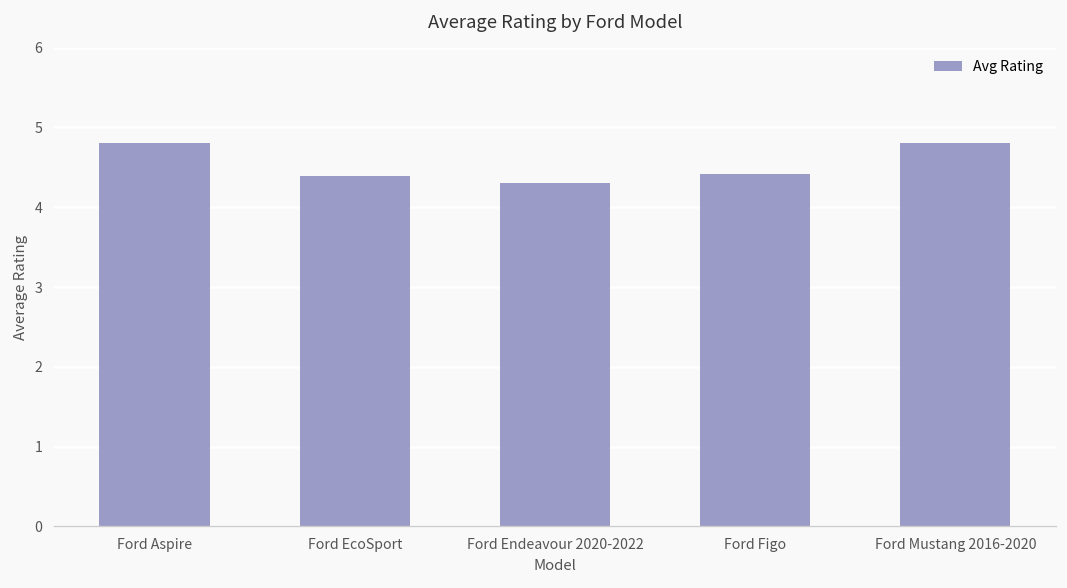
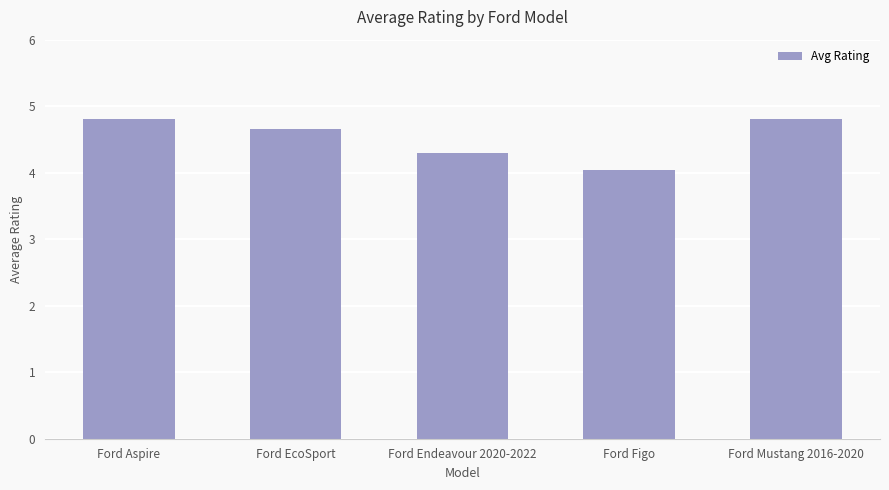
Ford EcoSport: 4.4 -> 4.7
Ford Figo: 4.4 -> 4.0
